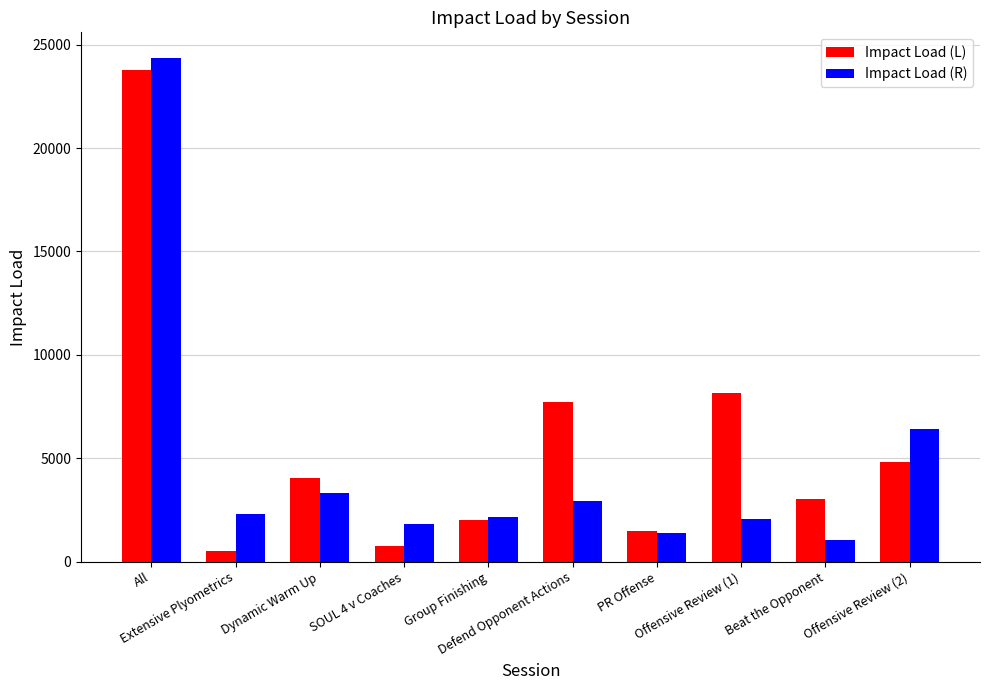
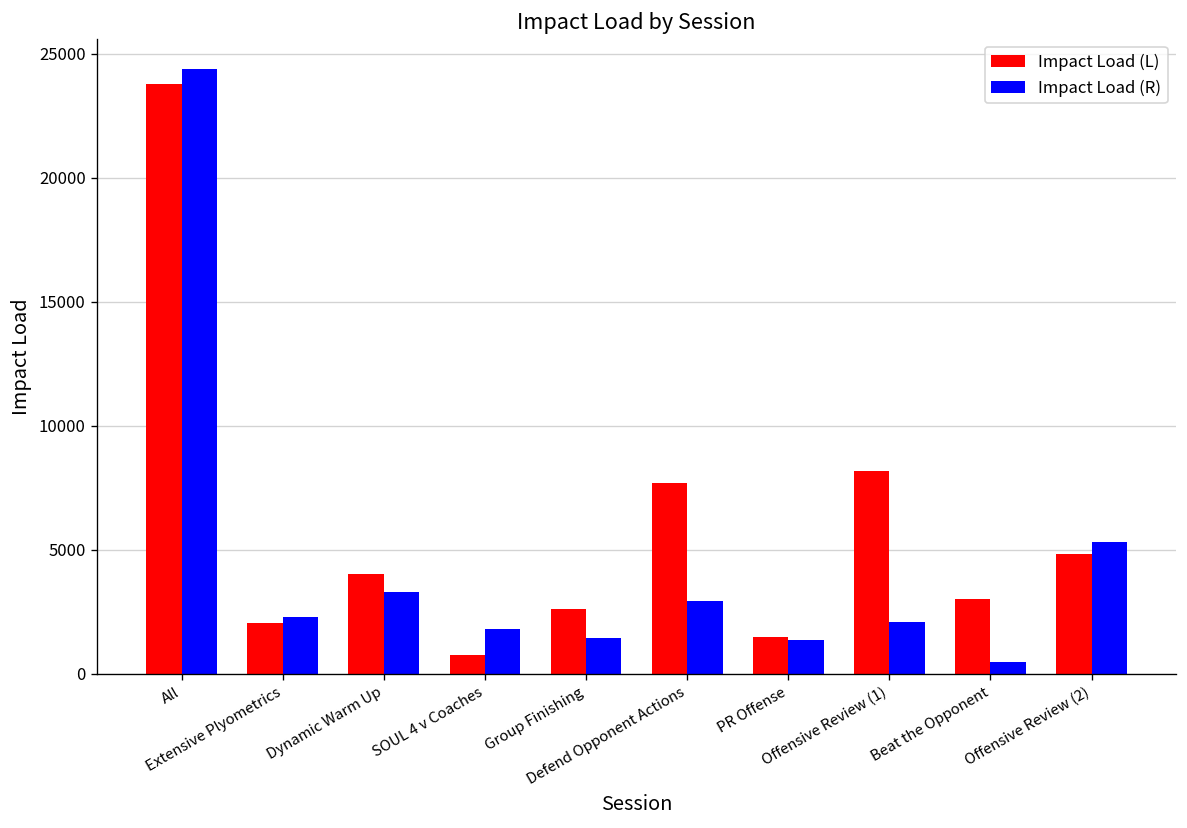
Impact Load (L), Extensive Plyometrics: 500 -> 2100
Impact Load (L), Group Finishing: 2000 -> 2600
Impact Load (R), Group Finishing: 2100 -> 1500
Impact Load (R), Beat the Opponent: 1100 -> 500
Impact Load (R), Offensive Review (2): 6400 -> 5300
